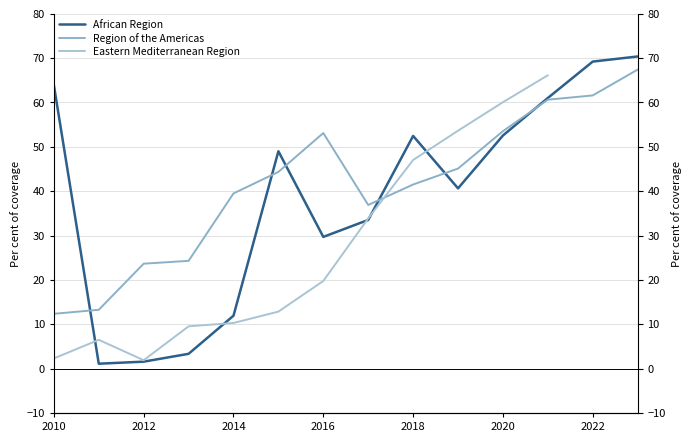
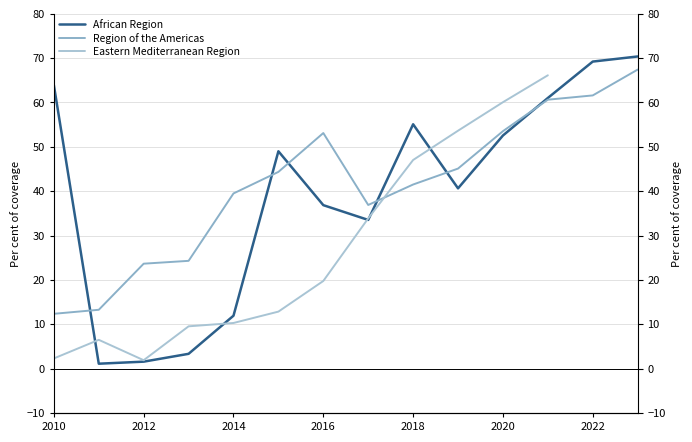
African Region, 2016: 30 -> 37
African Region, 2018: 52 -> 55
